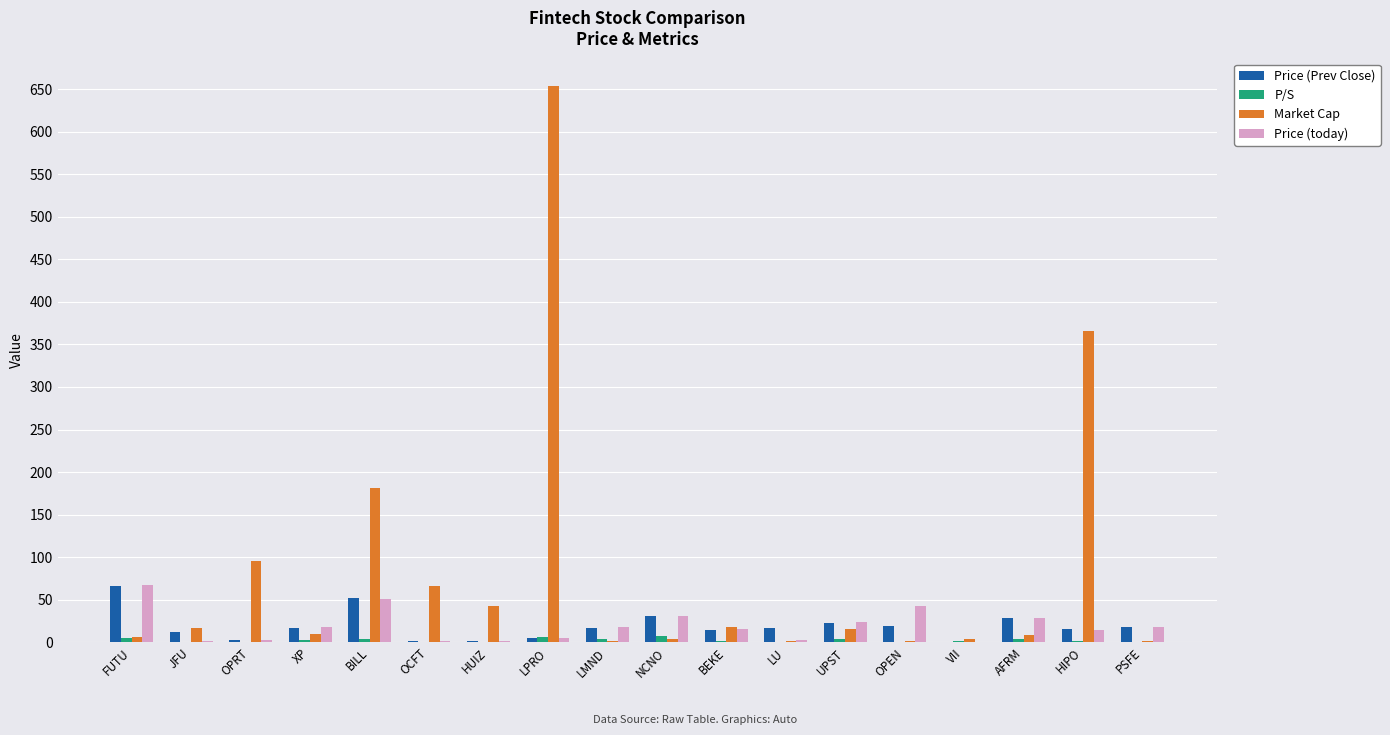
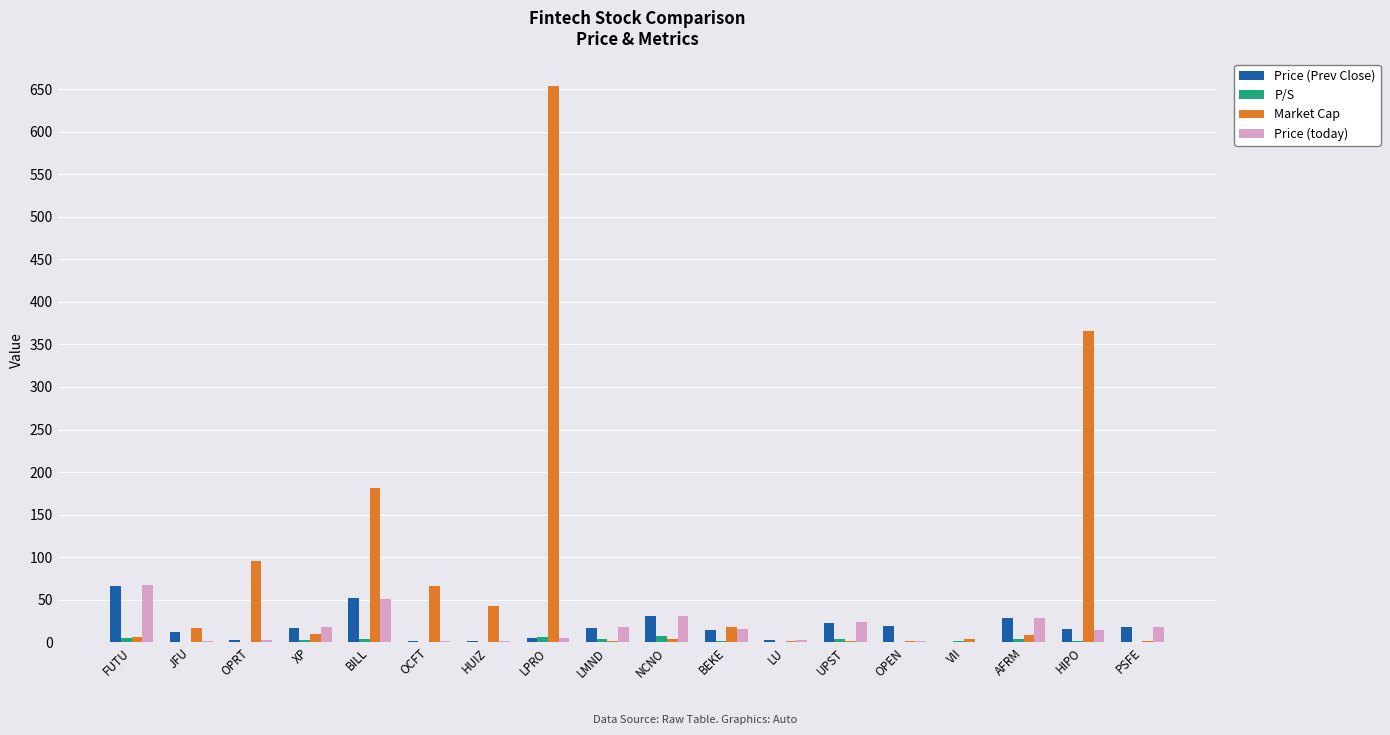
Price (Prev Close), LU: 20 -> 0
Market Cap, UPST: 20 -> 0
Price (today), OPEN: 40 -> 0
